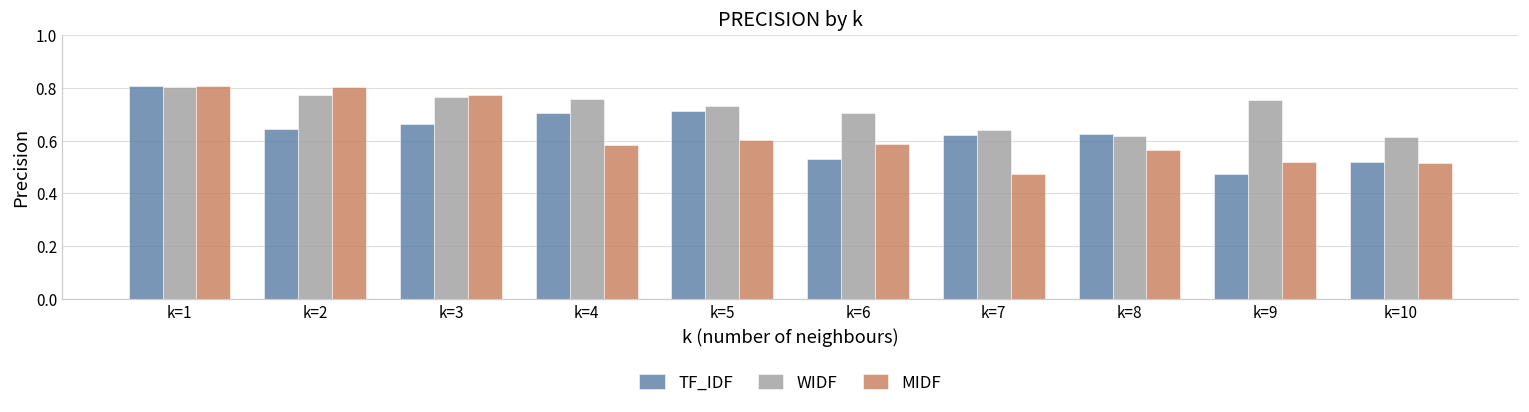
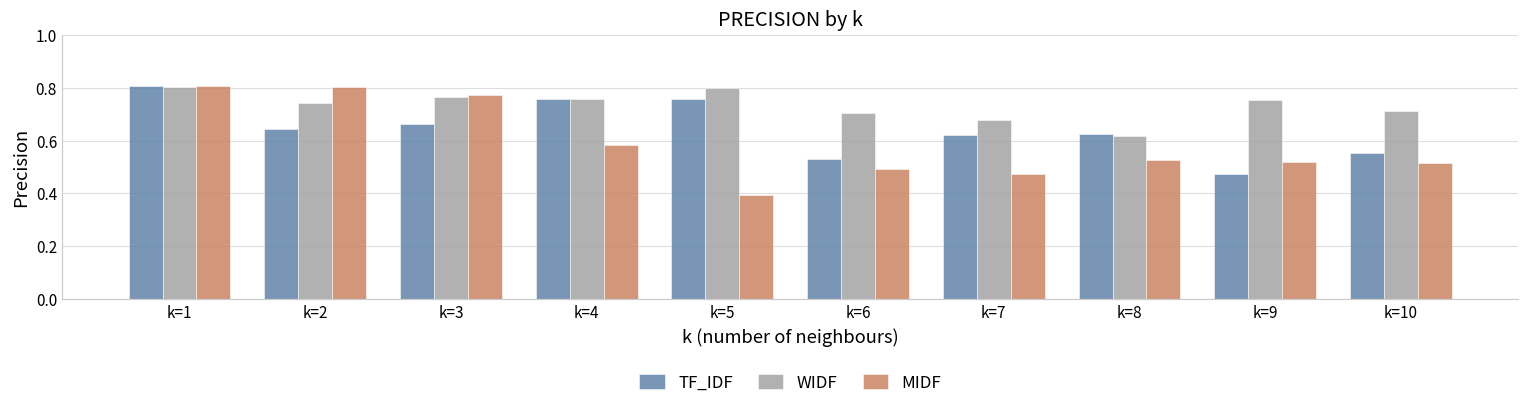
WIDF, k=2: 0.77 -> 0.74
TF_IDF, k=4: 0.71 -> 0.76
TF_IDF, k=5: 0.71 -> 0.76
WIDF, k=5: 0.73 -> 0.80
MIDF, k=5: 0.60 -> 0.39
MIDF, k=6: 0.59 -> 0.49
WIDF, k=7: 0.64 -> 0.68
MIDF, k=8: 0.56 -> 0.53
TF_IDF, k=10: 0.52 -> 0.55
WIDF, k=10: 0.61 -> 0.71
